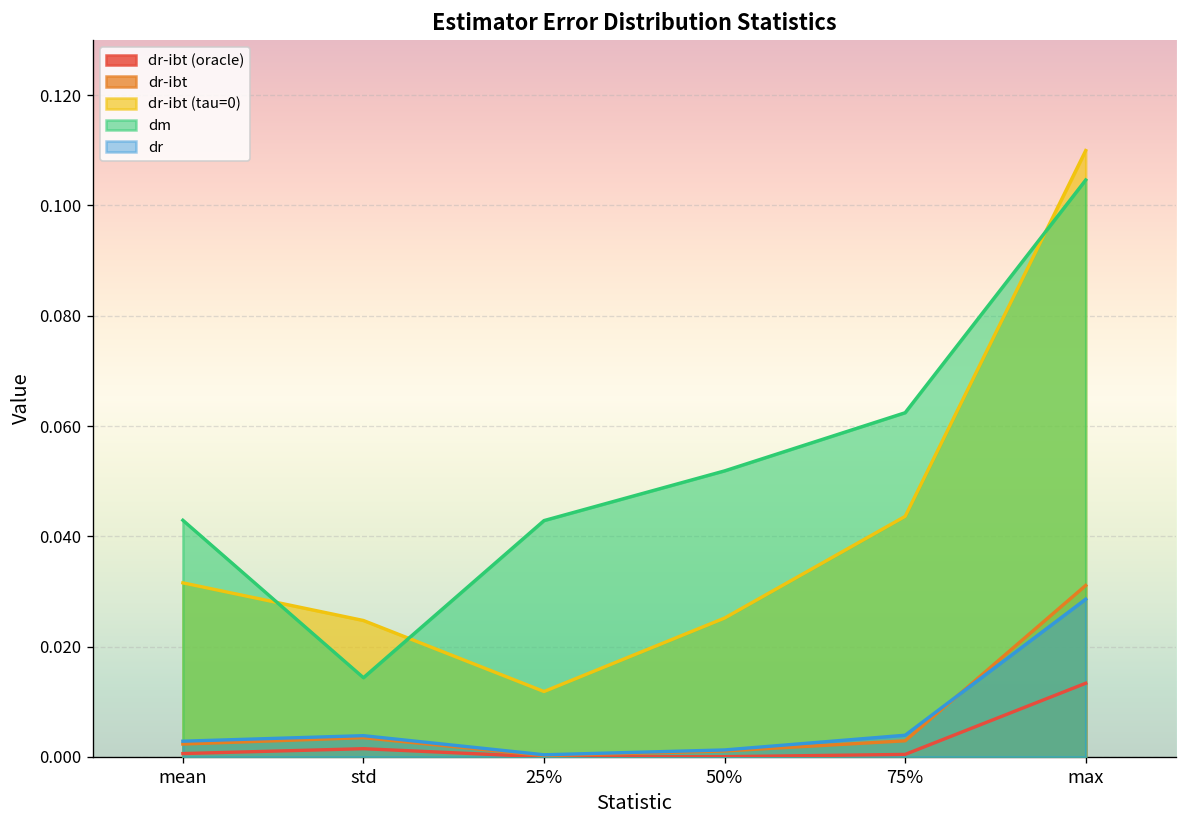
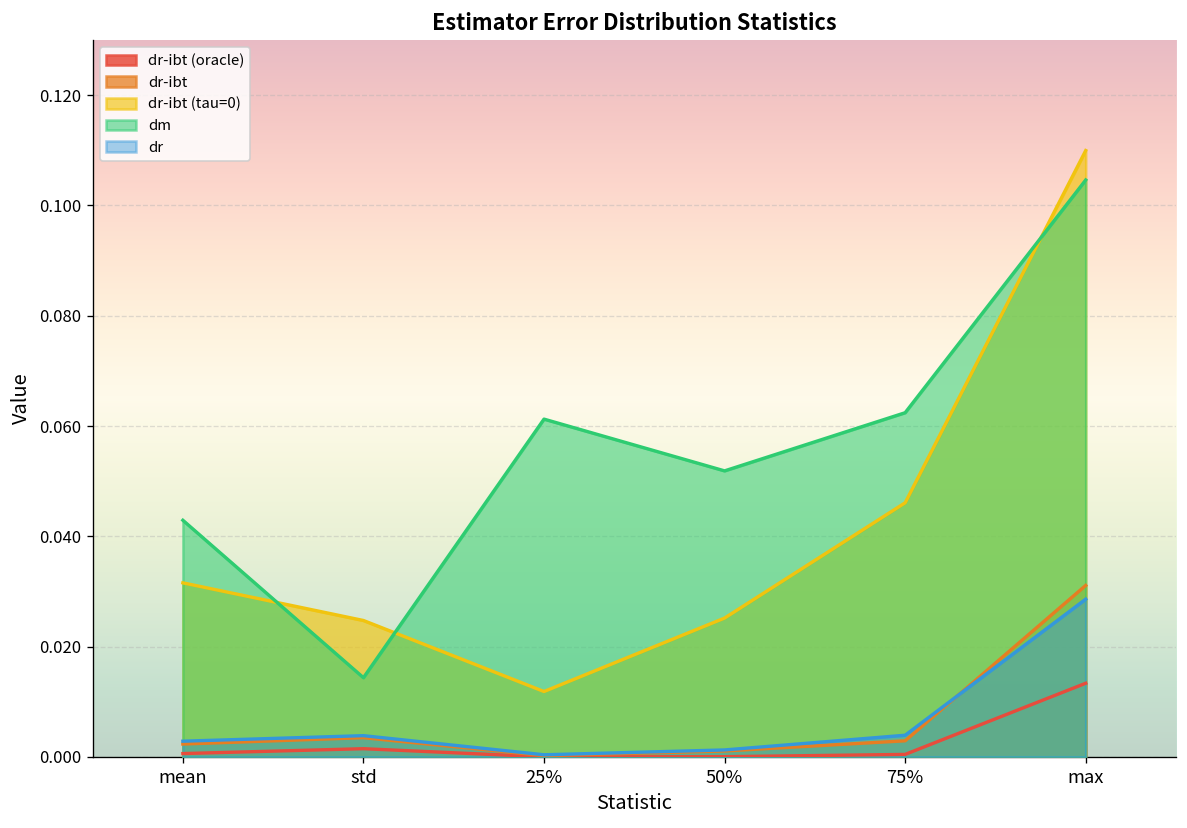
dm, 25%: 0.043 -> 0.061
dr-ibt (tau=0), 75%: 0.044 -> 0.046
